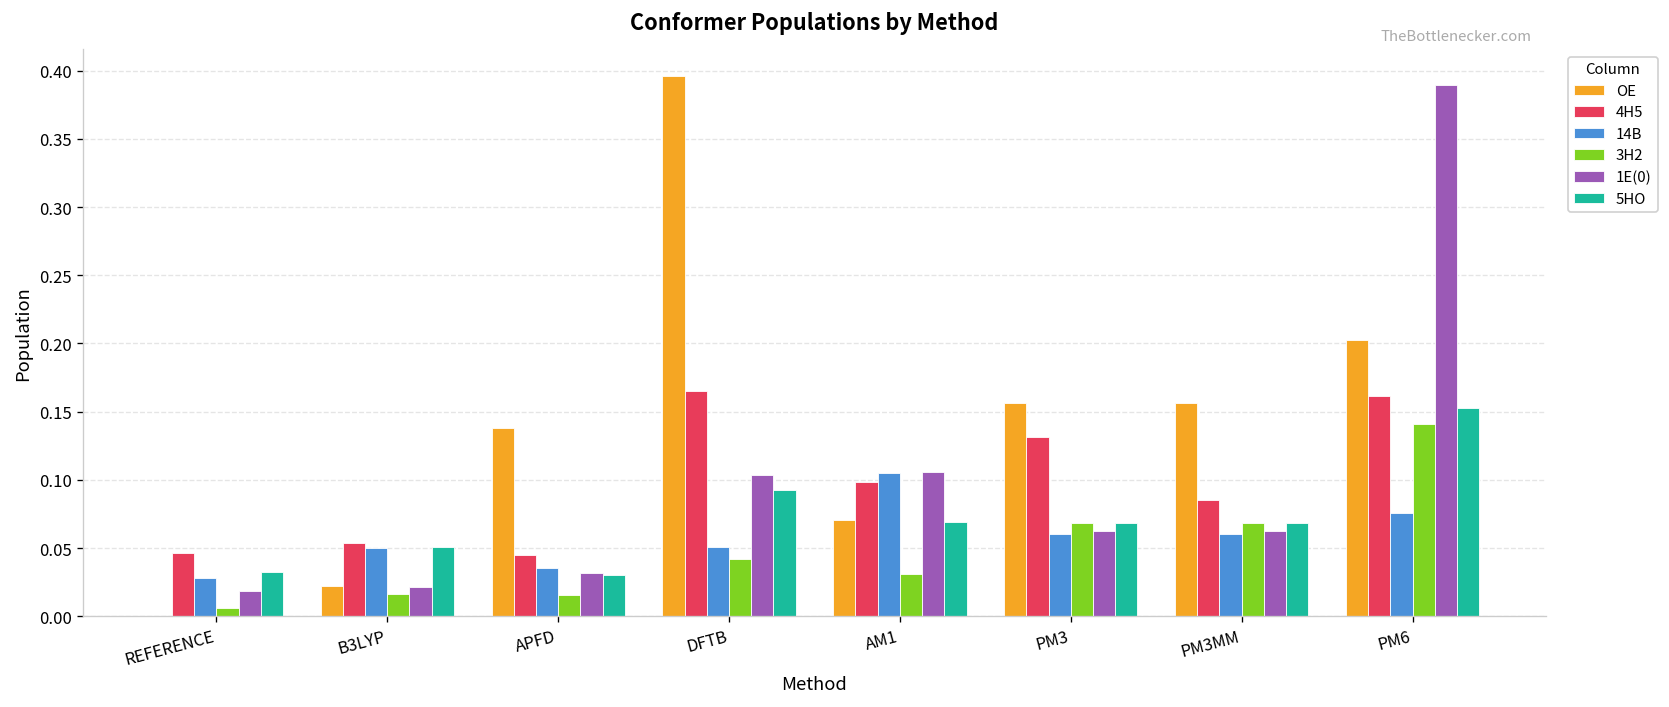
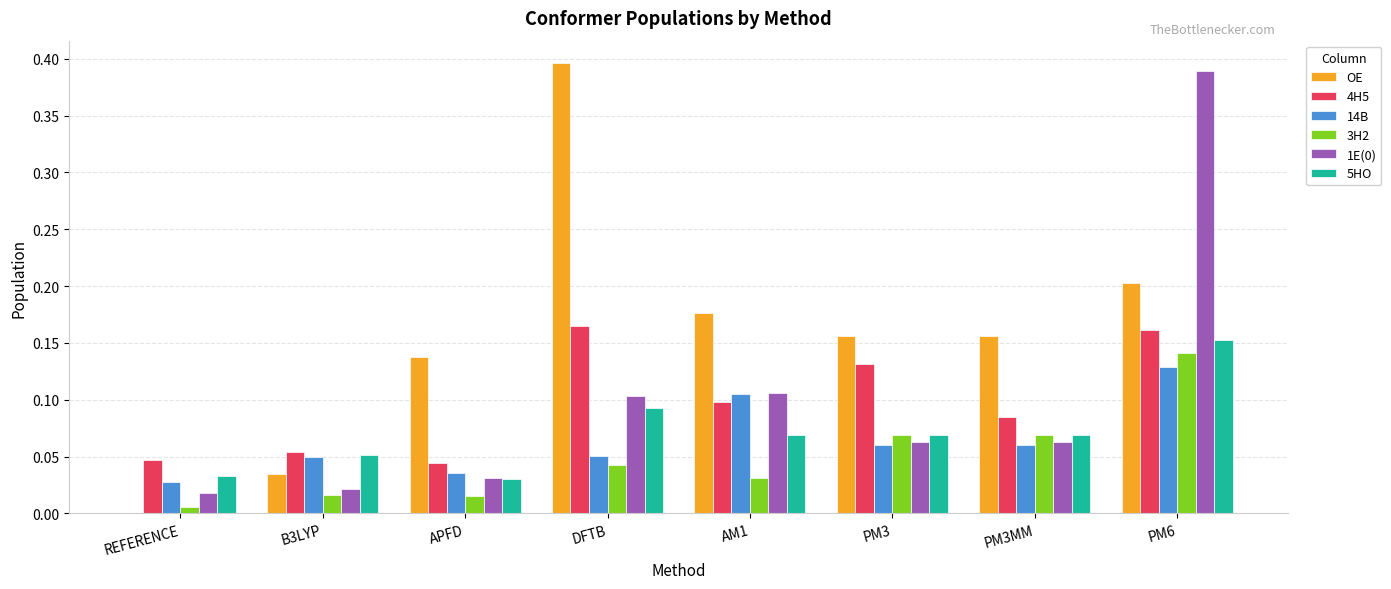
OE, B3LYP: 0.022 -> 0.035
OE, AM1: 0.070 -> 0.177
14B, PM6: 0.076 -> 0.129
